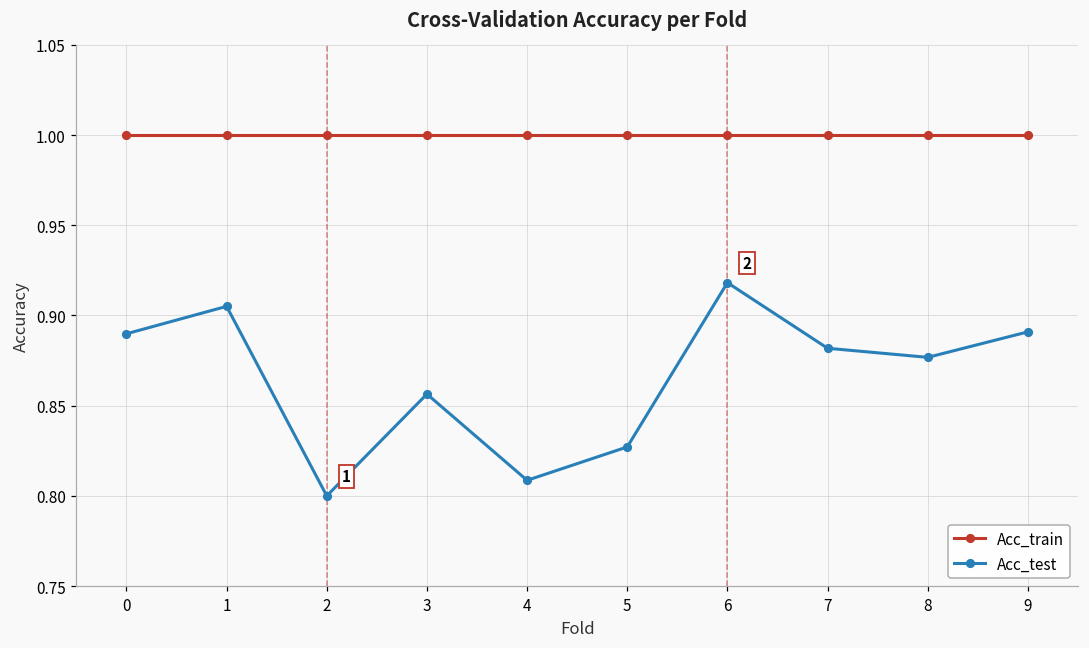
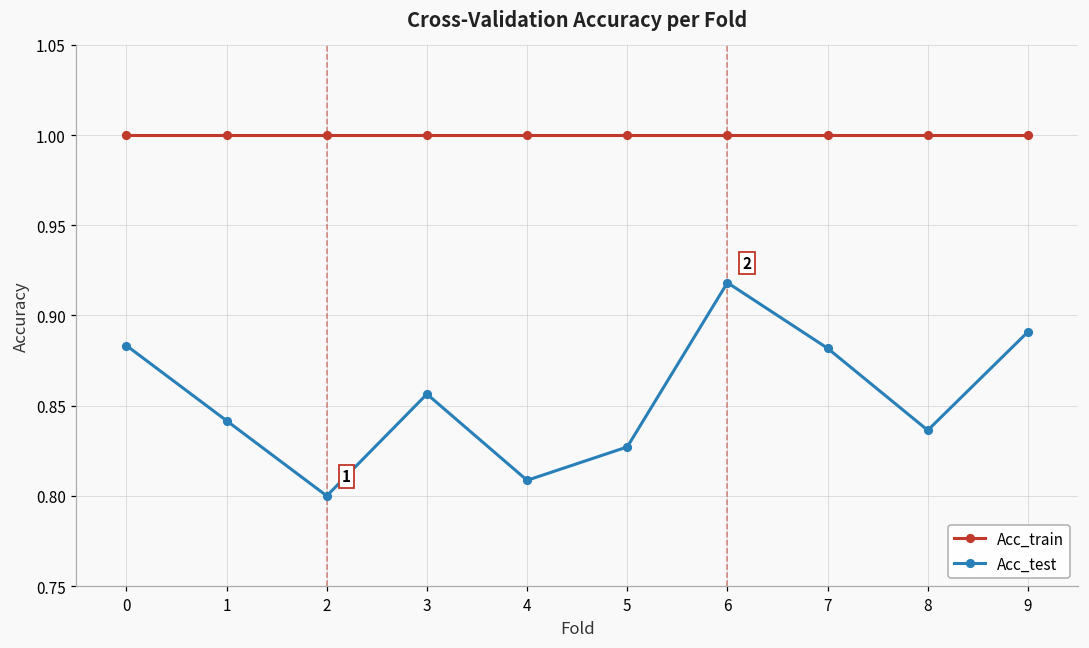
Acc_test, 0: 0.890 -> 0.883
Acc_test, 1: 0.905 -> 0.842
Acc_test, 8: 0.877 -> 0.836
